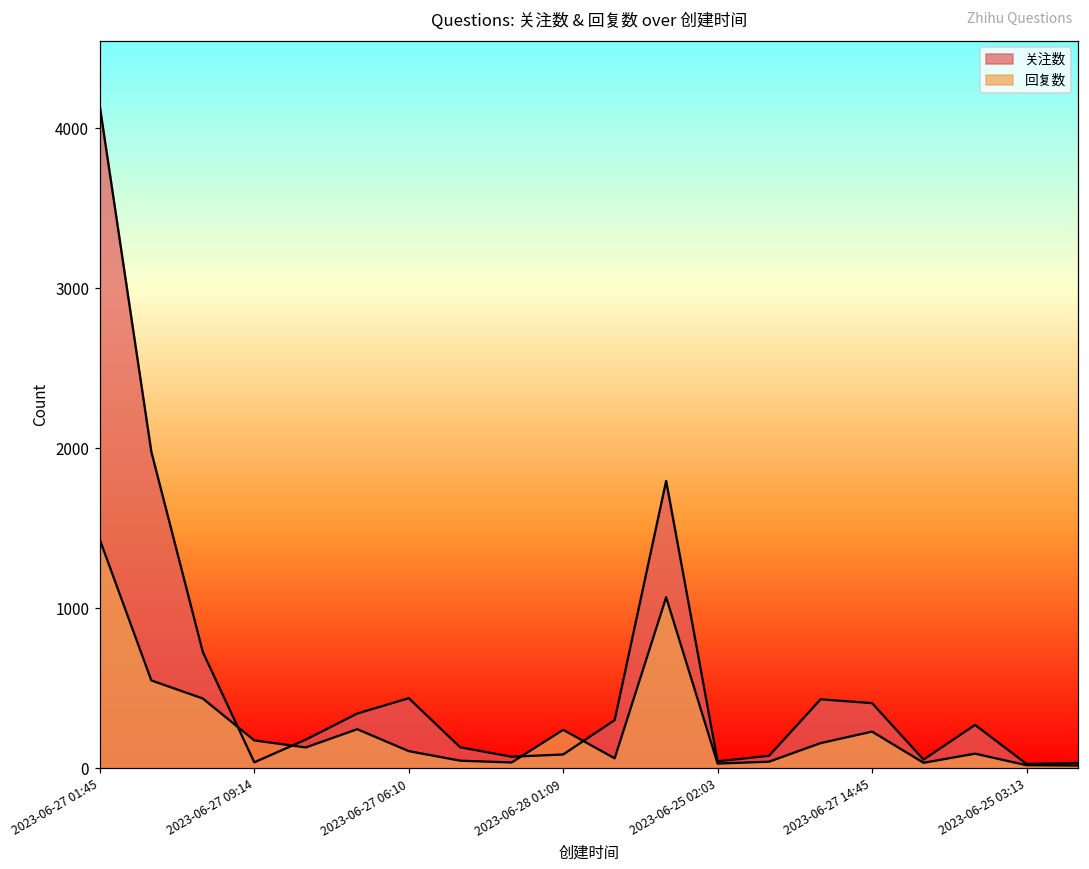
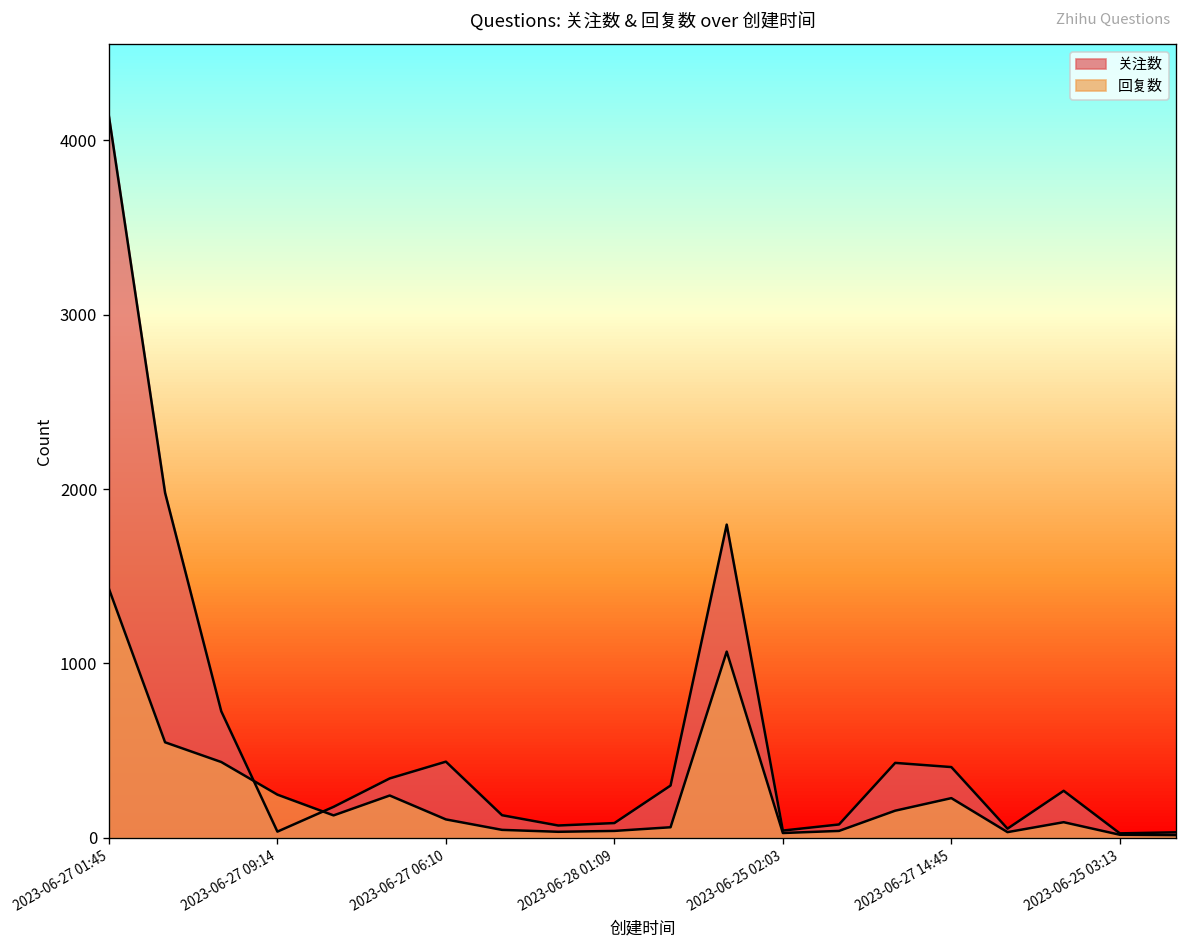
回复数, 2023-06-27 09:14: 170 -> 250
回复数, 2023-06-28 01:09: 240 -> 40
